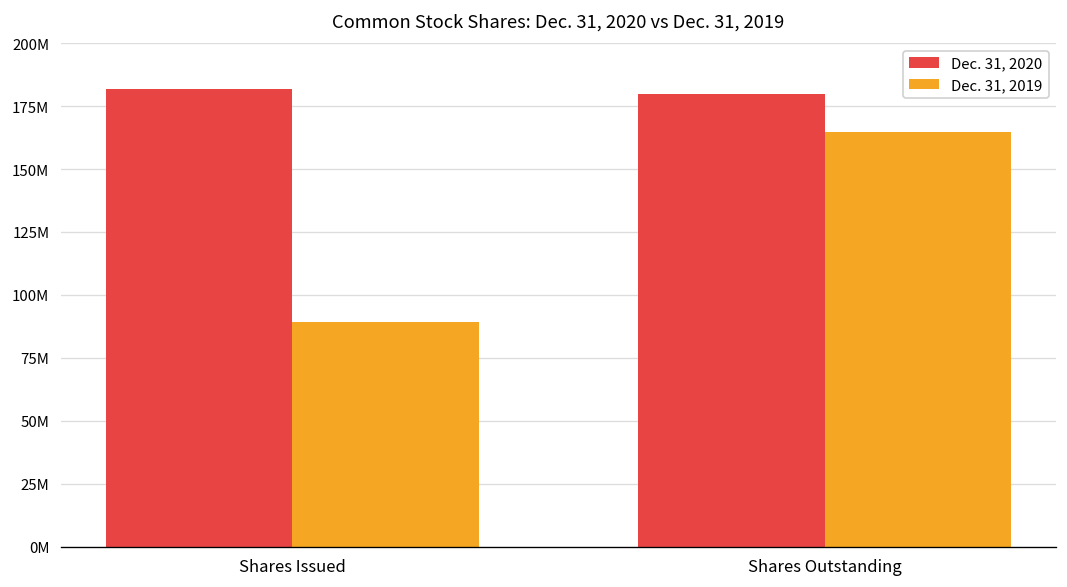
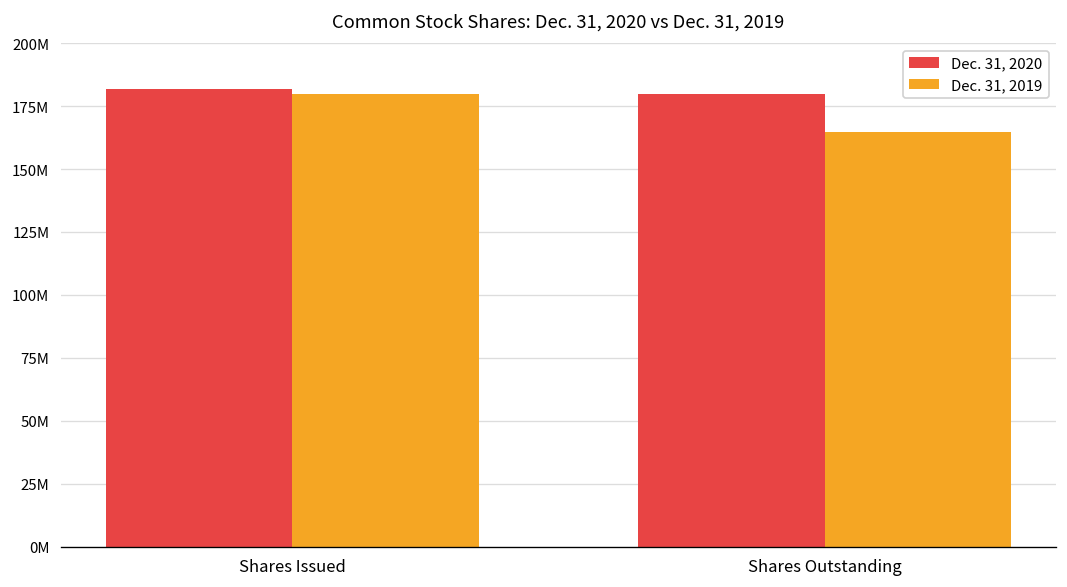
Dec. 31, 2019, Shares Issued: 89000000 -> 180000000
